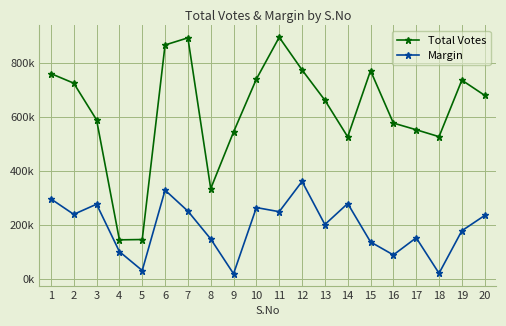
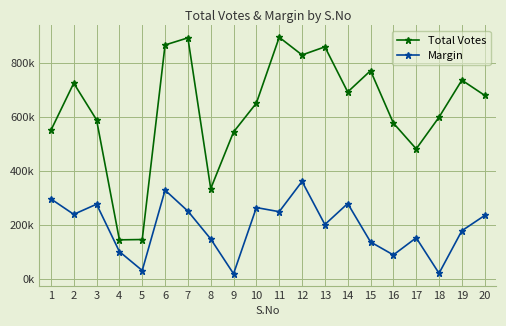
Total Votes, 1: 760000 -> 550000
Total Votes, 10: 740000 -> 650000
Total Votes, 12: 780000 -> 830000
Total Votes, 13: 660000 -> 860000
Total Votes, 14: 530000 -> 690000
Total Votes, 17: 550000 -> 480000
Total Votes, 18: 530000 -> 600000
